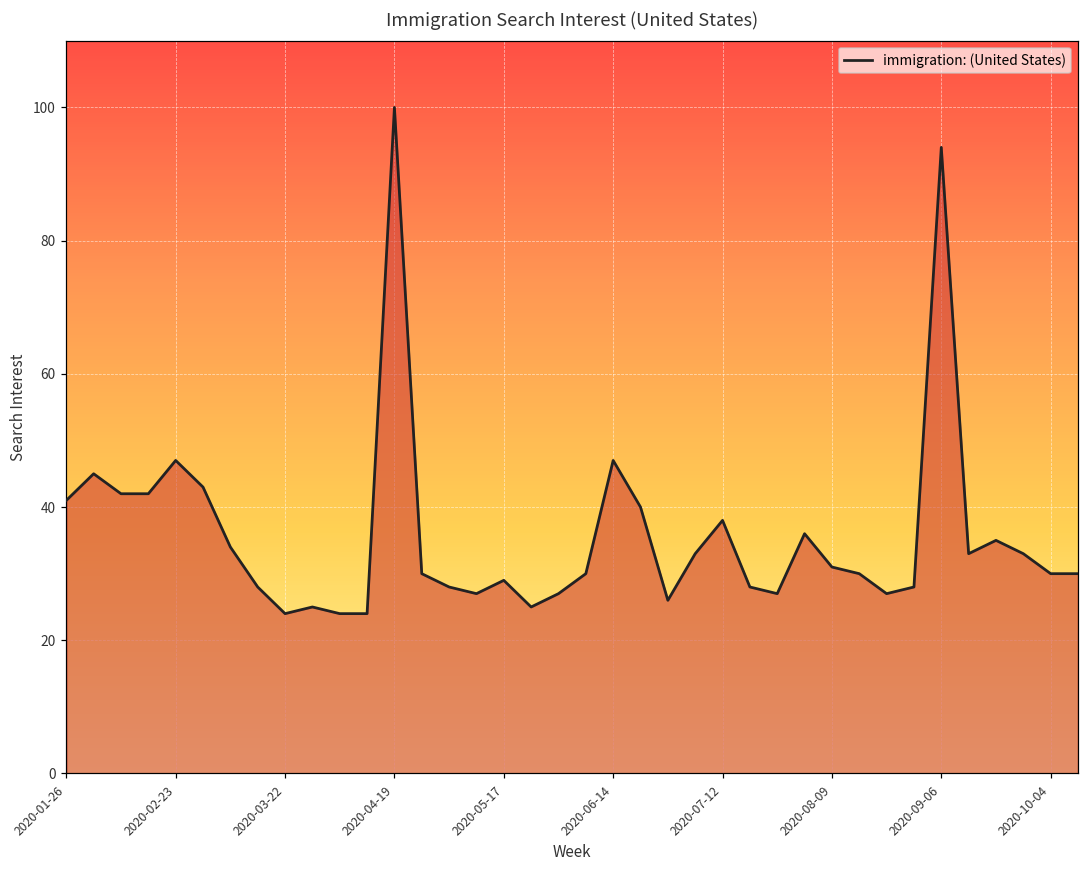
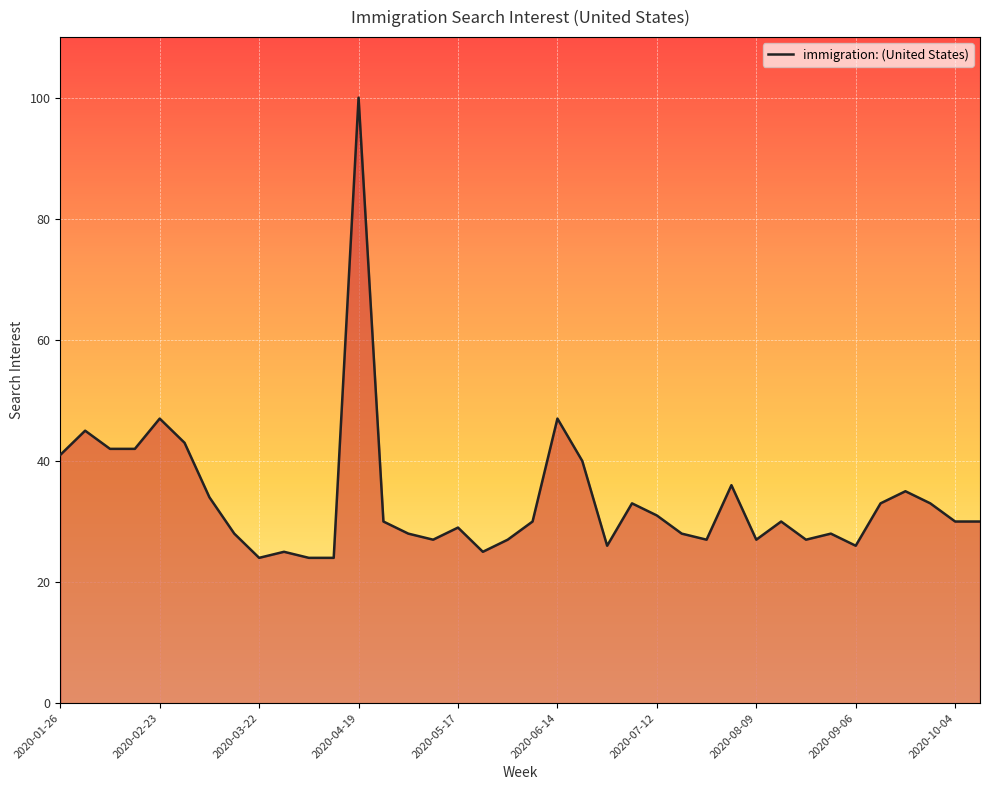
2020-07-12: 38 -> 31
2020-08-09: 31 -> 27
2020-09-06: 94 -> 26
